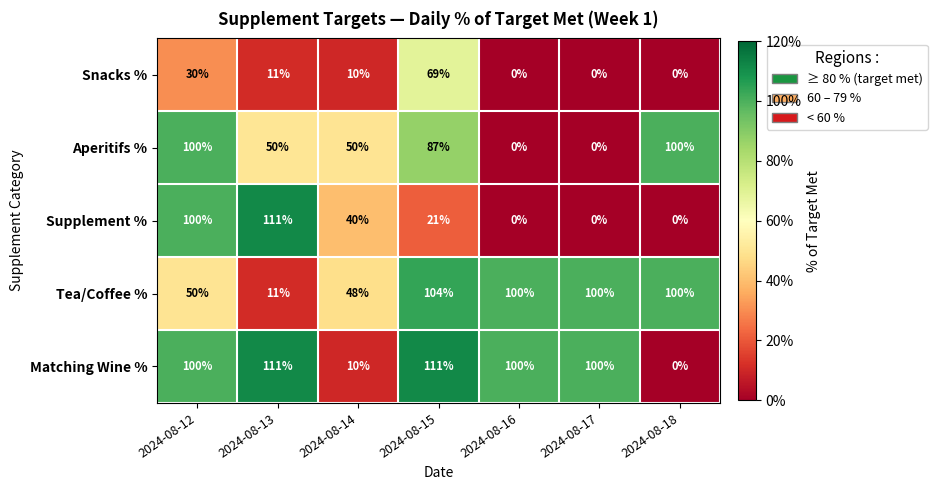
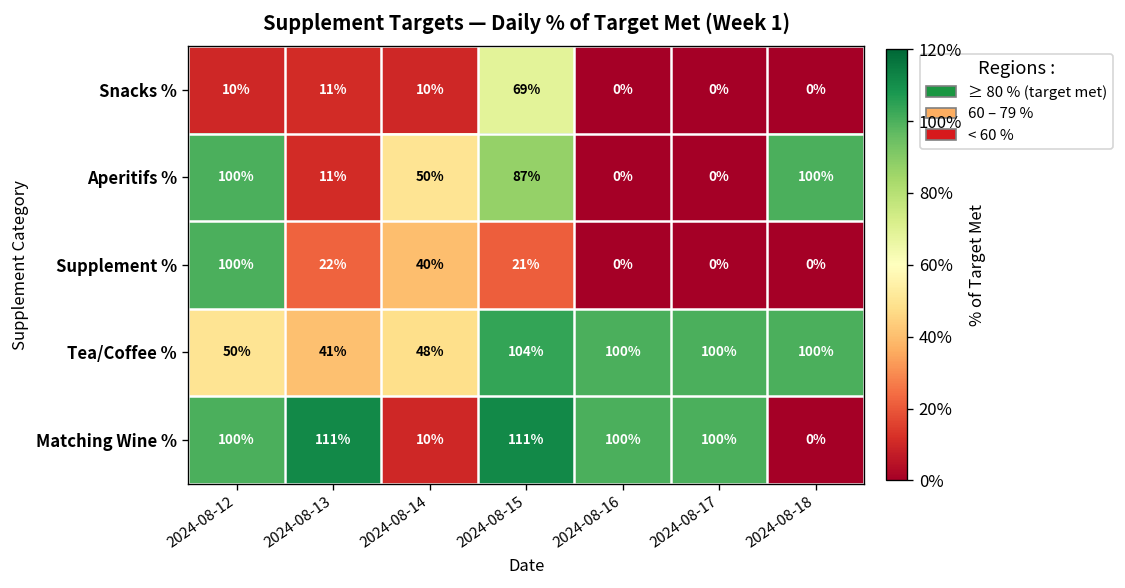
Snacks %, 2024-08-12: 30% -> 10%
Aperitifs %, 2024-08-13: 50% -> 11%
Supplement %, 2024-08-13: 111% -> 22%
Tea/Coffee %, 2024-08-13: 11% -> 41%
